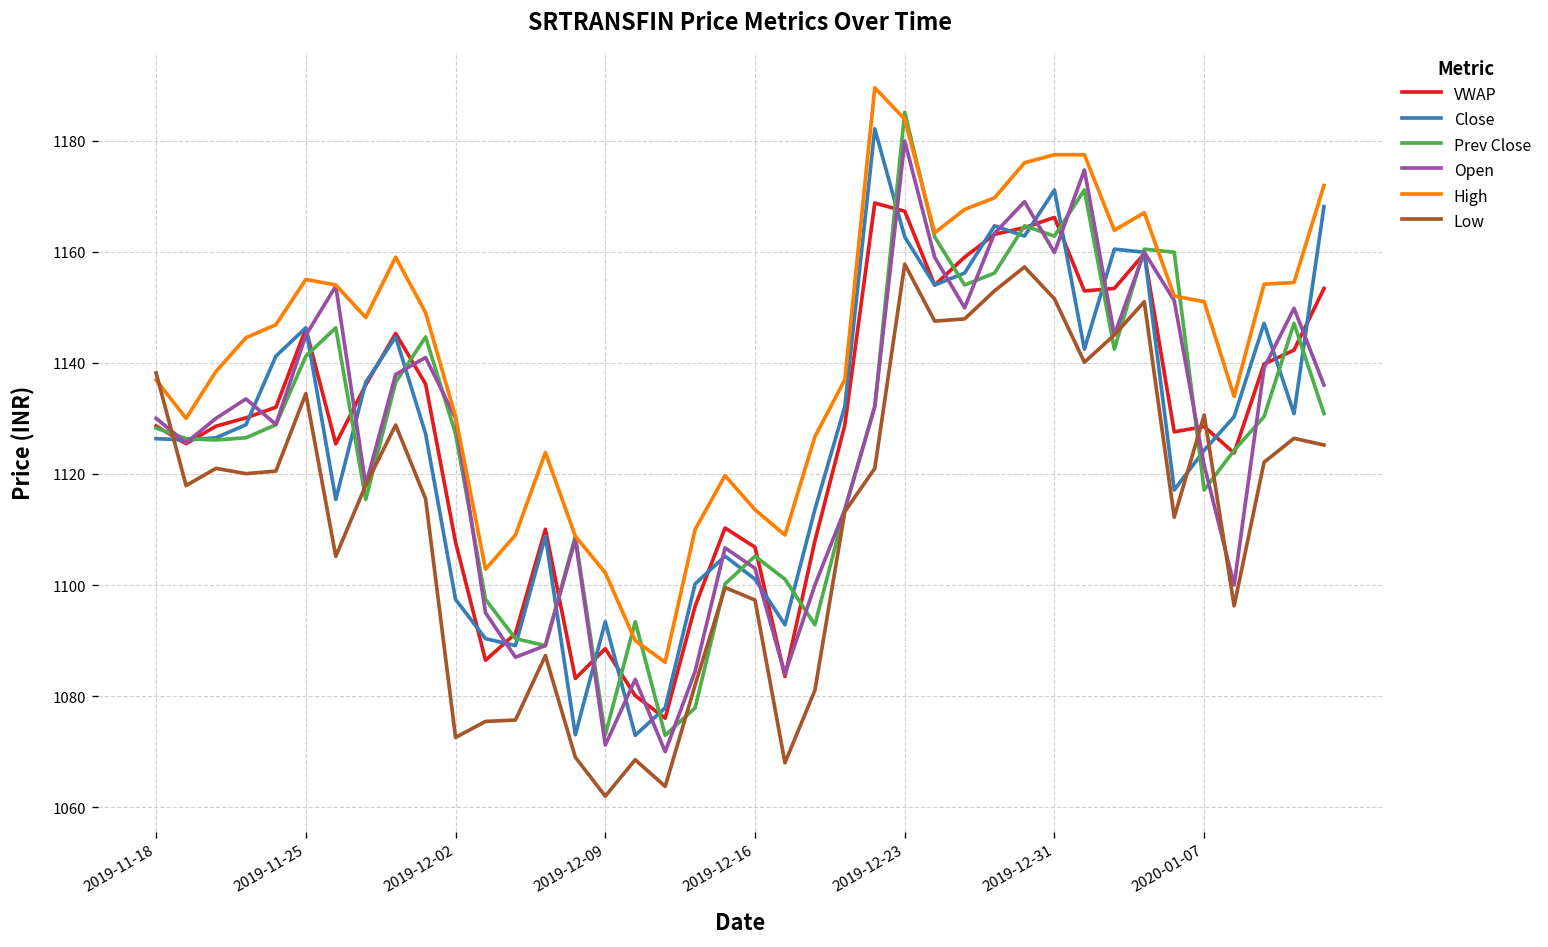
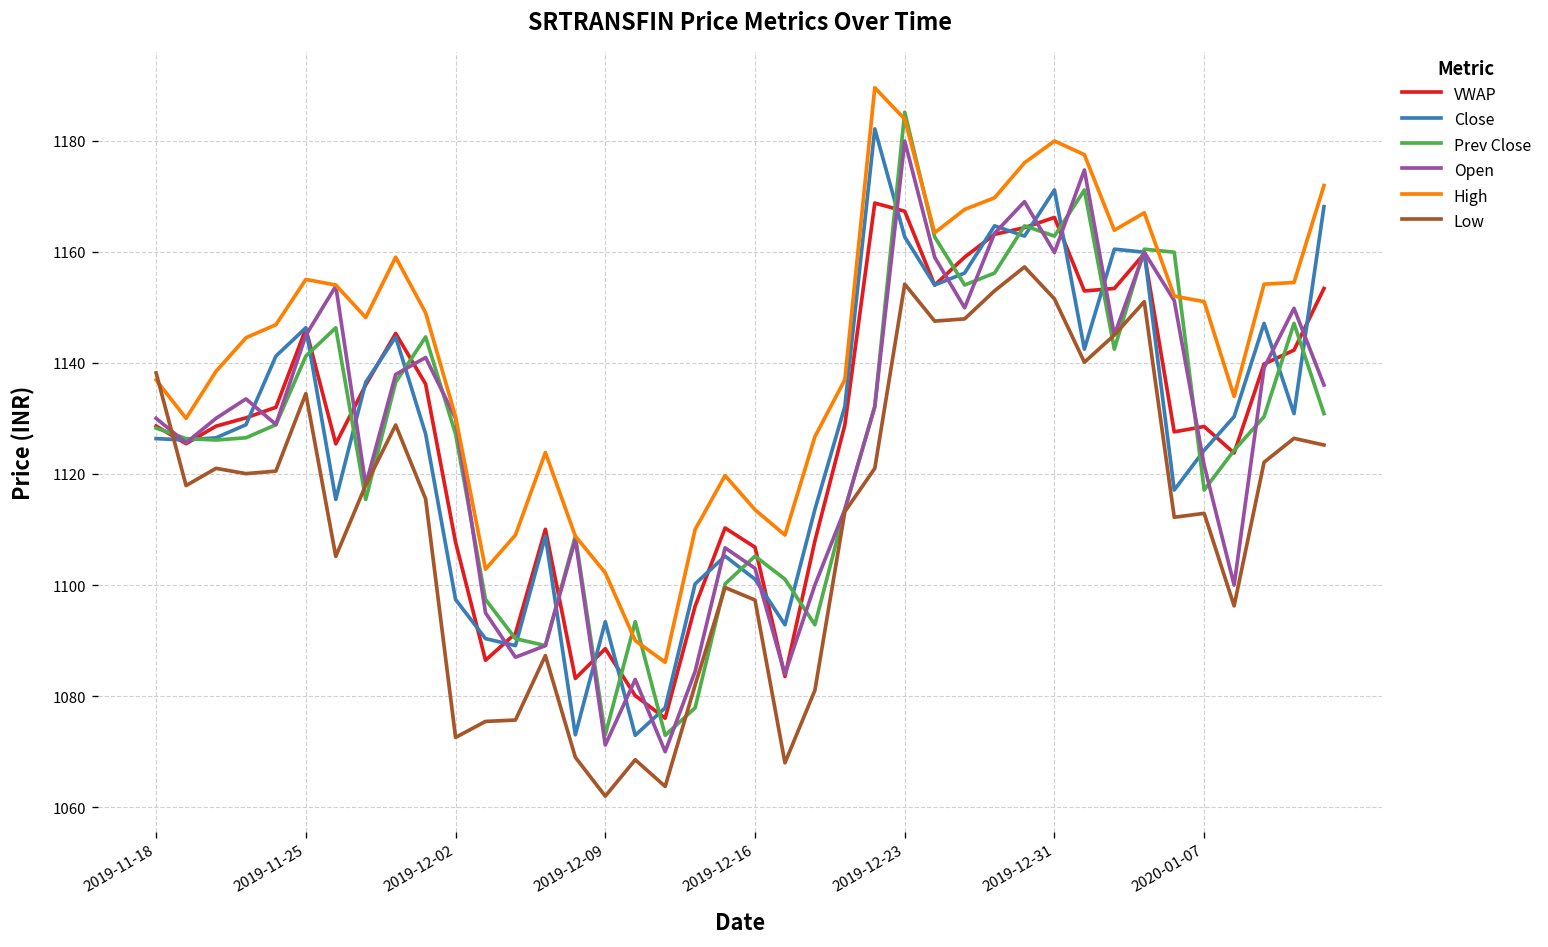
Low, 2019-12-23: 1158 -> 1154
High, 2019-12-31: 1177 -> 1180
Low, 2020-01-07: 1131 -> 1113
